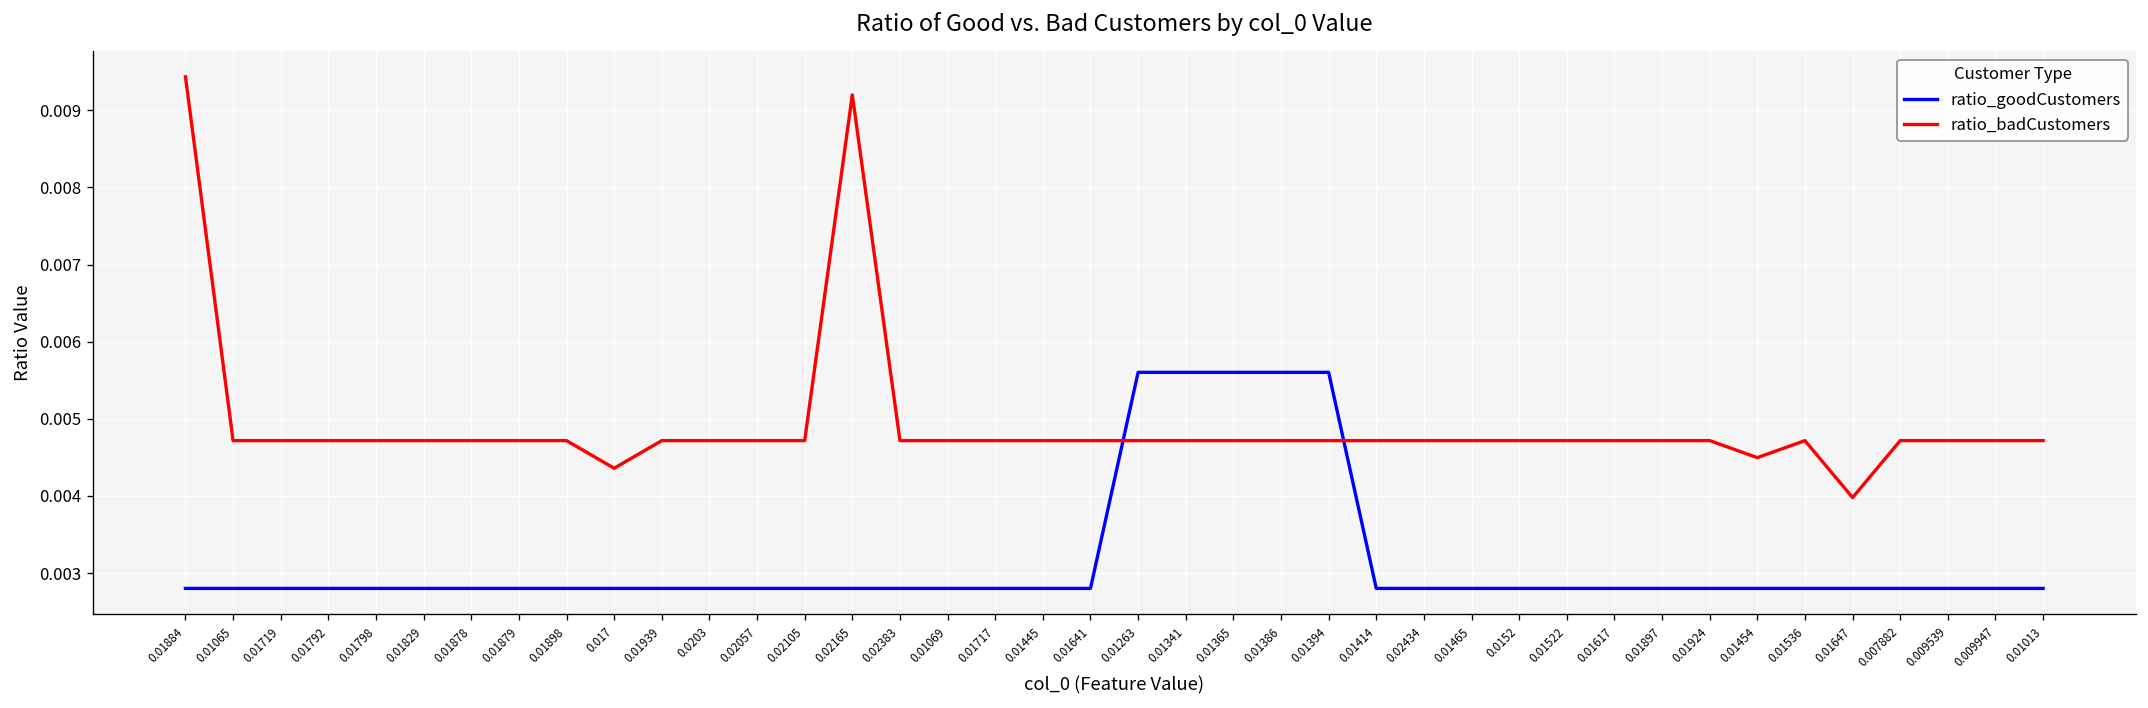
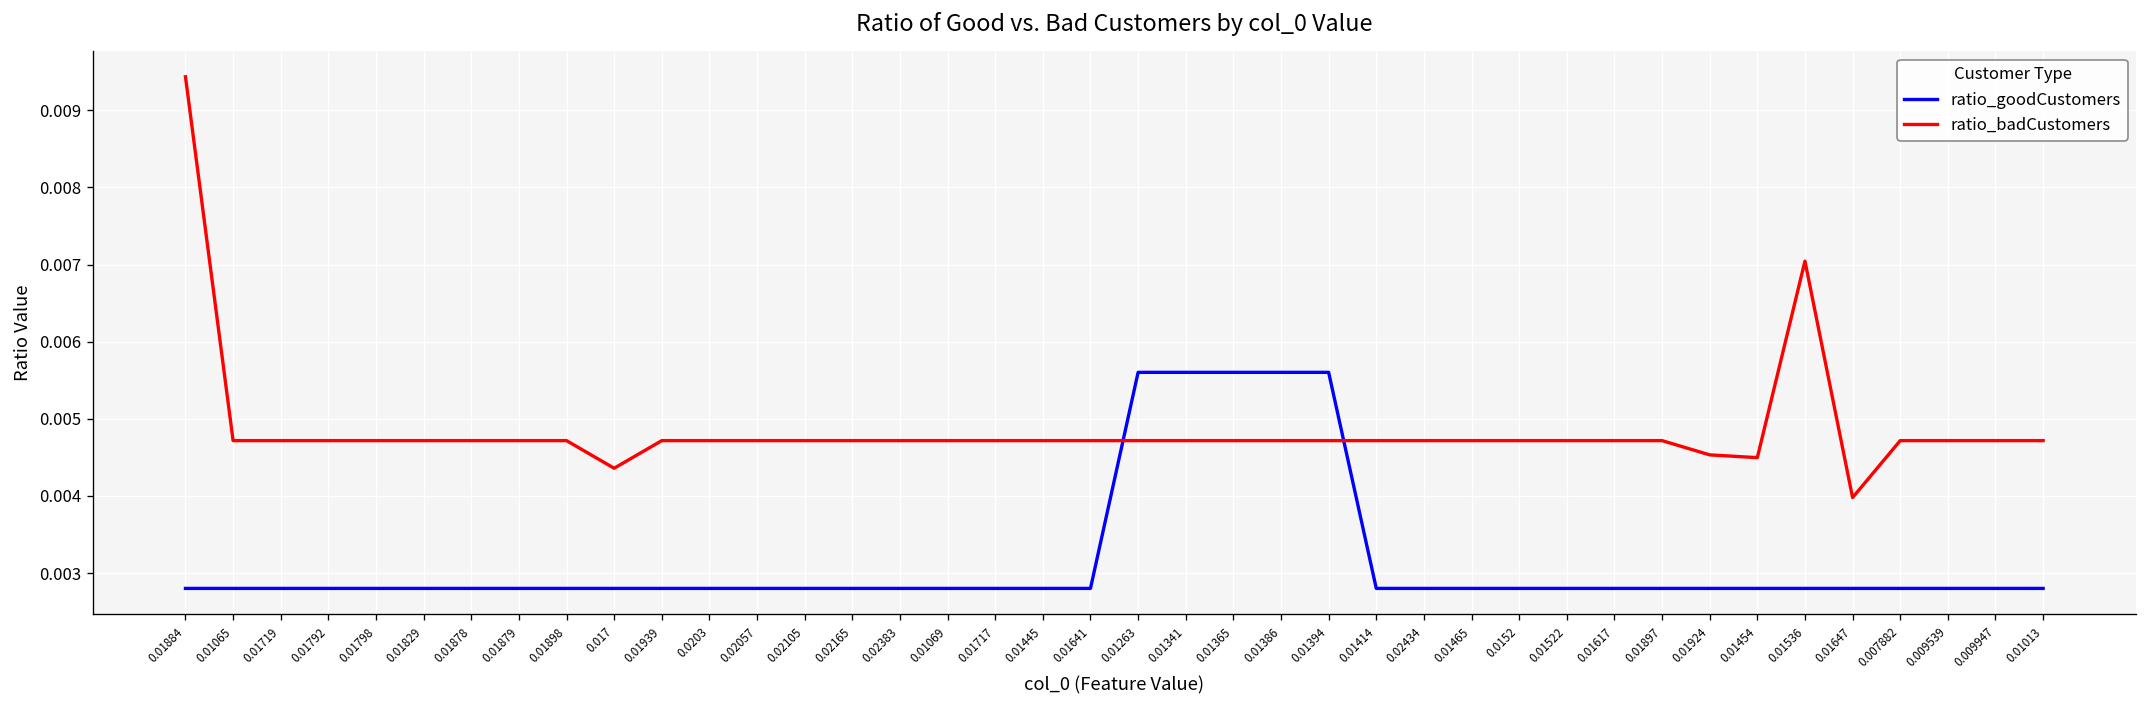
ratio_badCustomers, 0.02165: 0.0092 -> 0.0047
ratio_badCustomers, 0.01924: 0.0047 -> 0.0045
ratio_badCustomers, 0.01536: 0.0047 -> 0.0070
